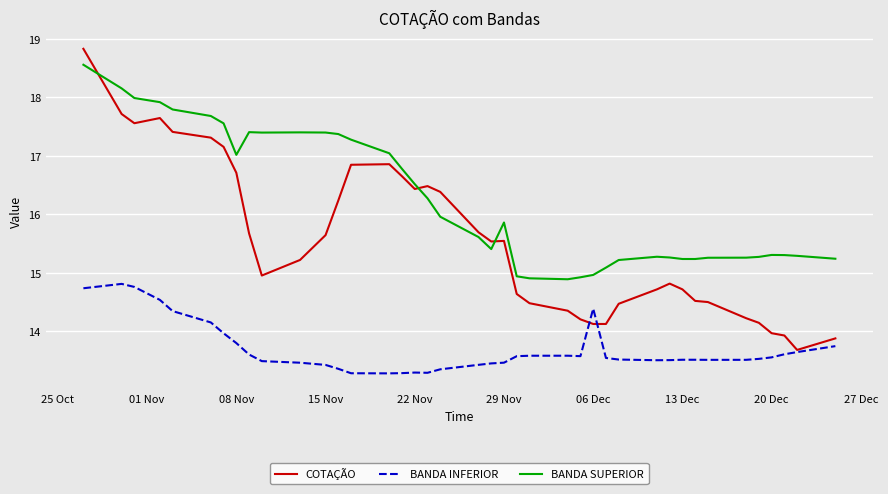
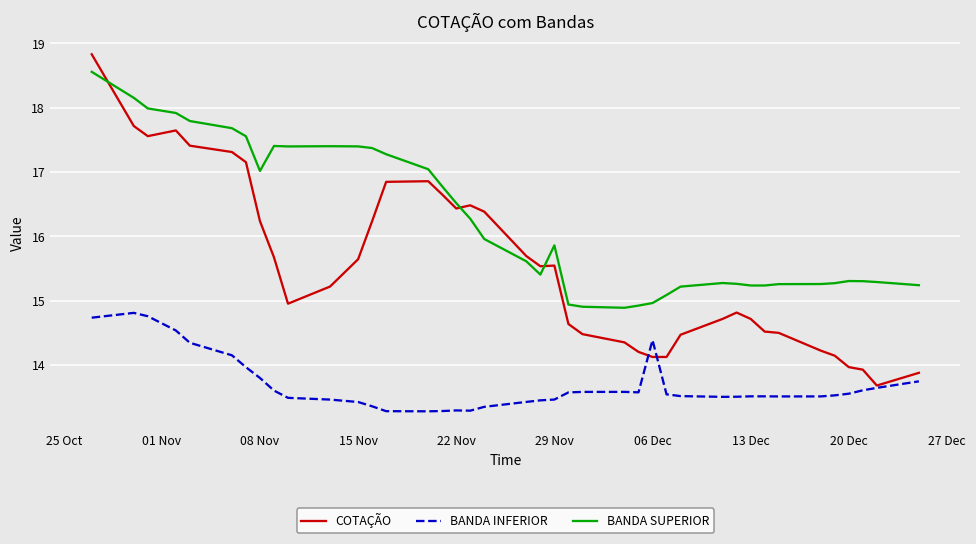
COTAÇÃO, 08 Nov: 16.7 -> 16.2
